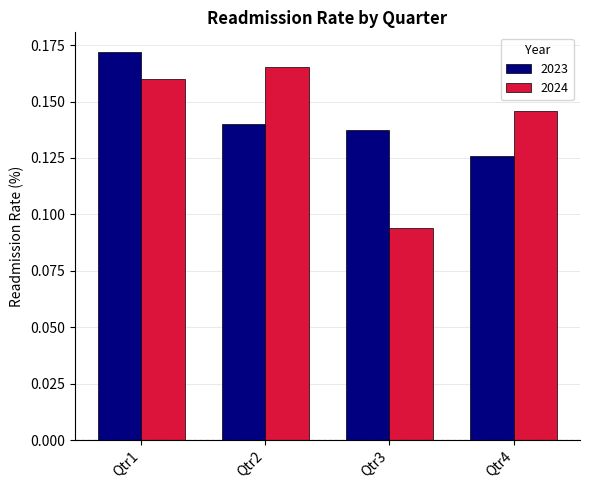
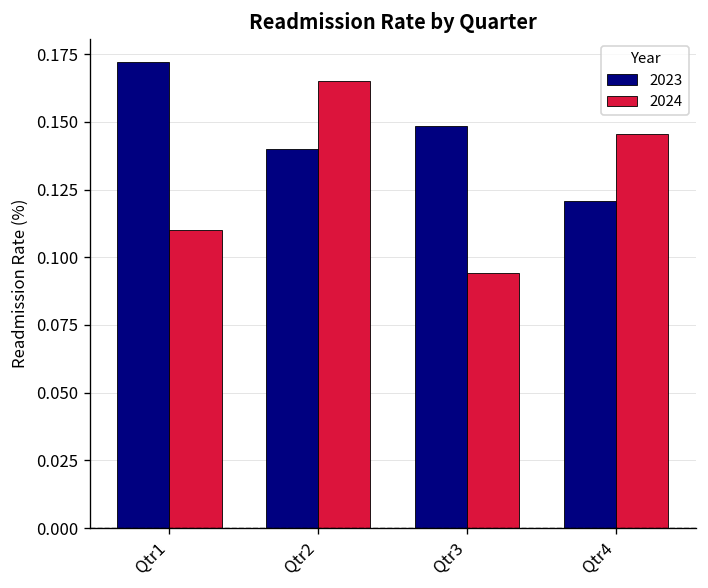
2024, Qtr1: 0.16 -> 0.11
2023, Qtr3: 0.137 -> 0.149
2023, Qtr4: 0.126 -> 0.121
